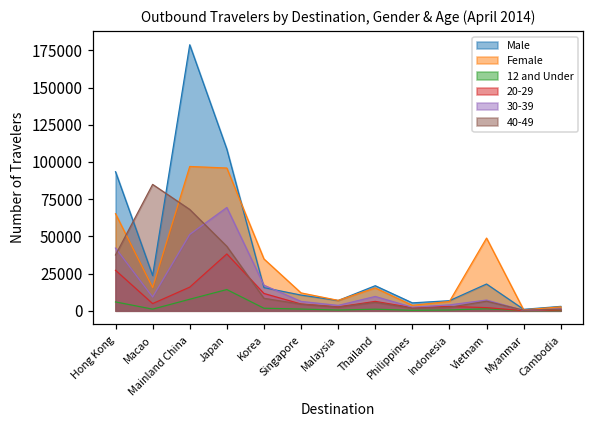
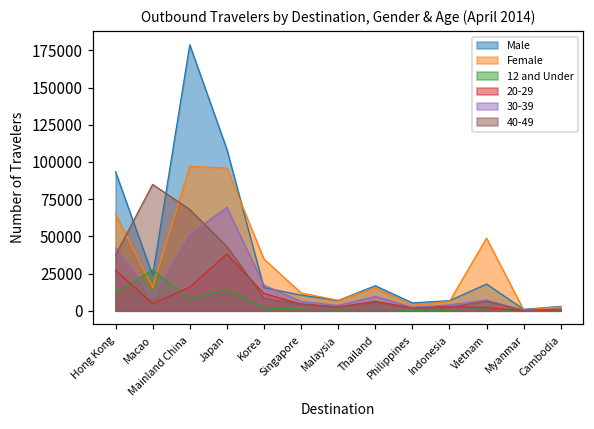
12 and Under, Hong Kong: 6000 -> 12000
12 and Under, Macao: 1000 -> 28000
